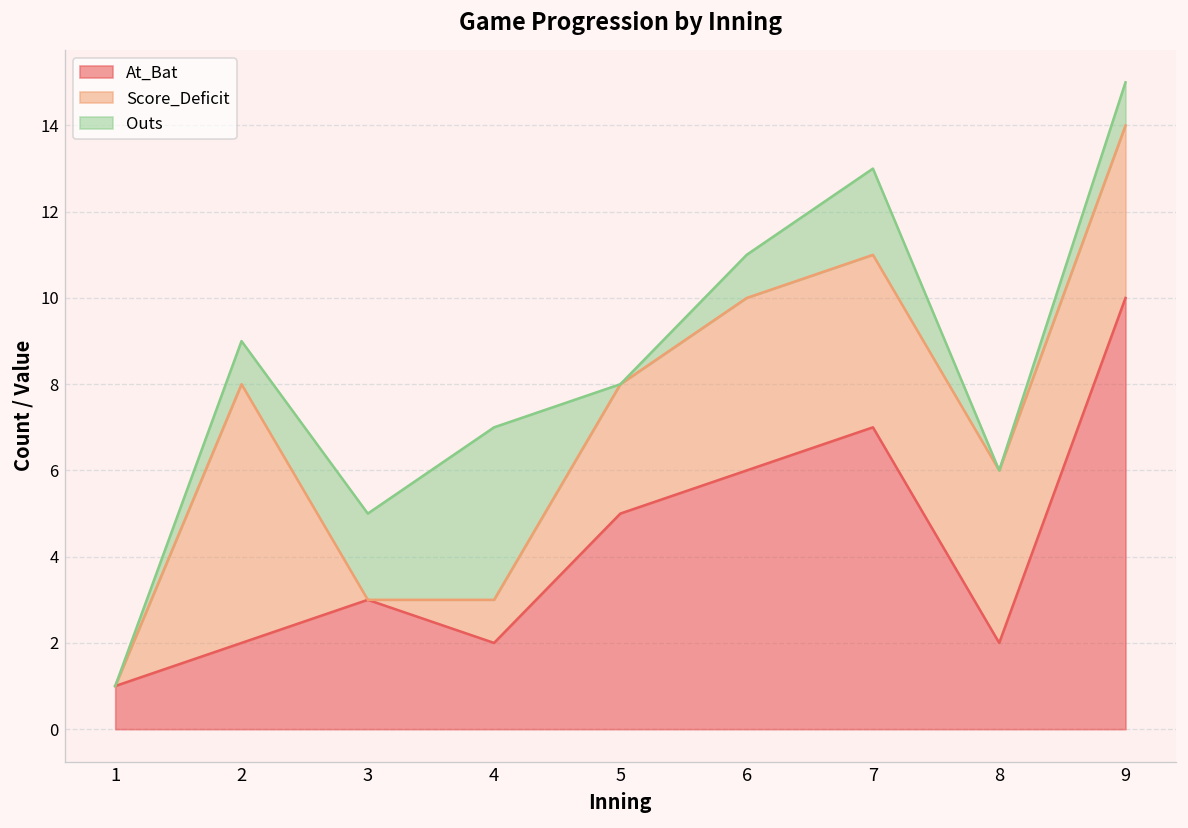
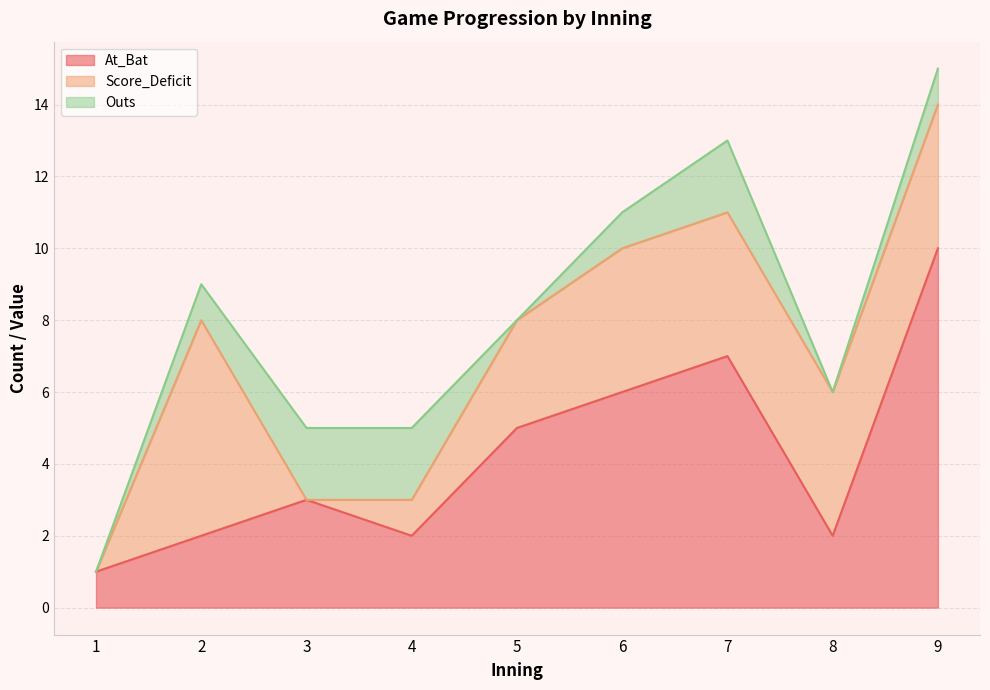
Outs, 4: 4 -> 2
